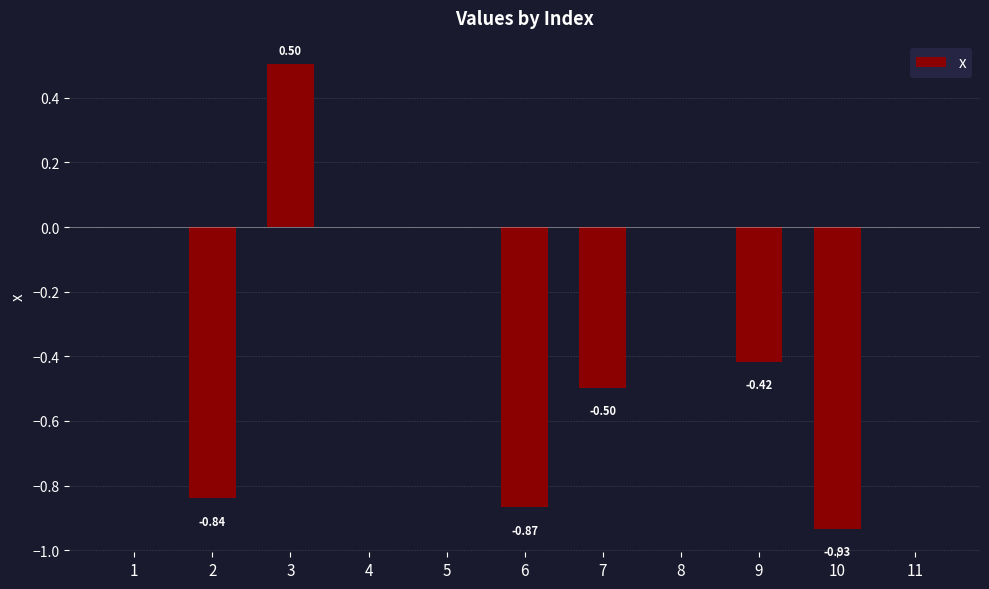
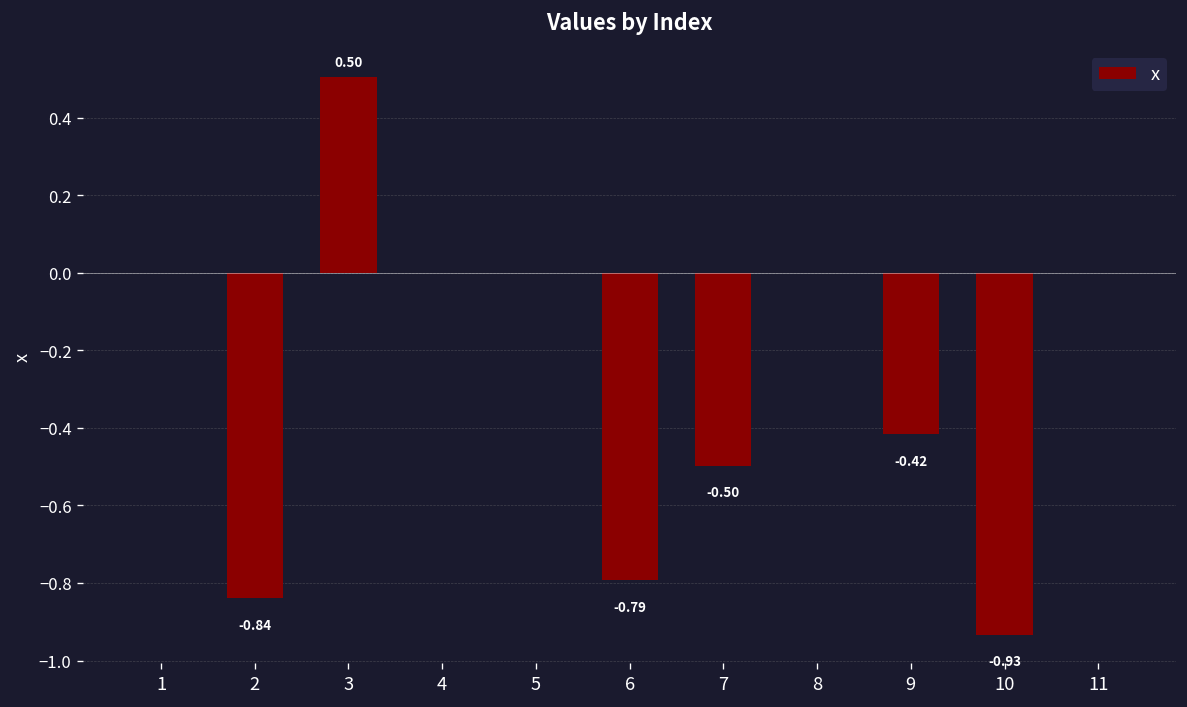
6: -0.87 -> -0.79
